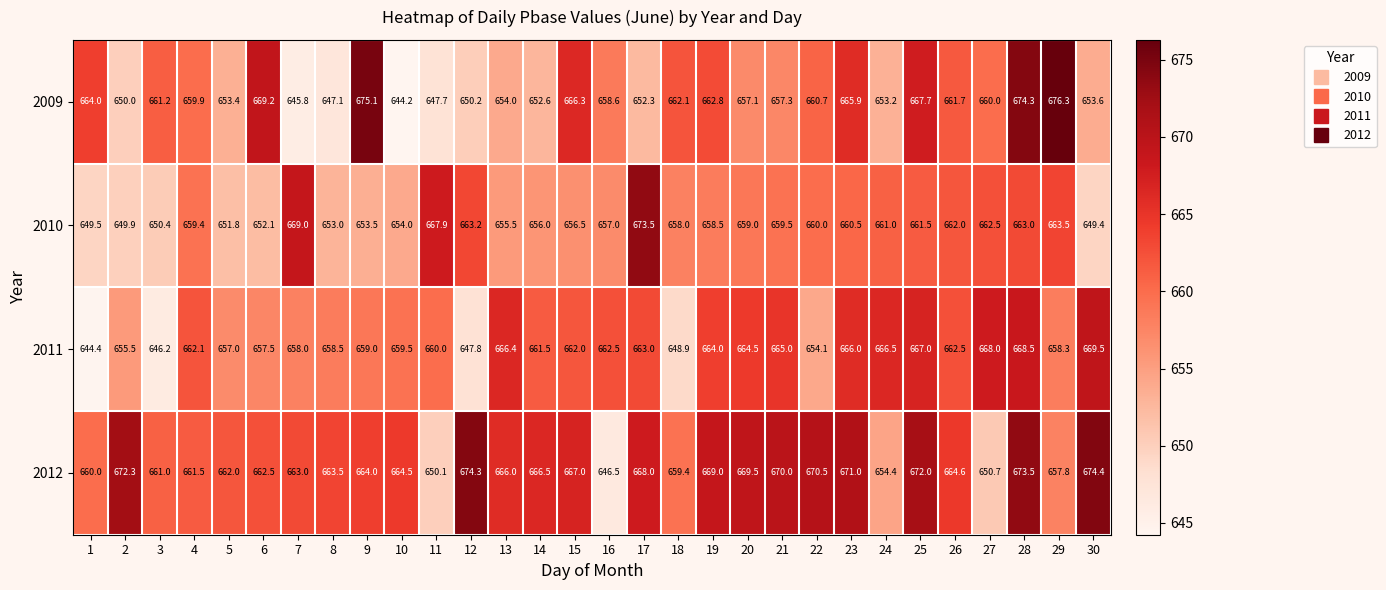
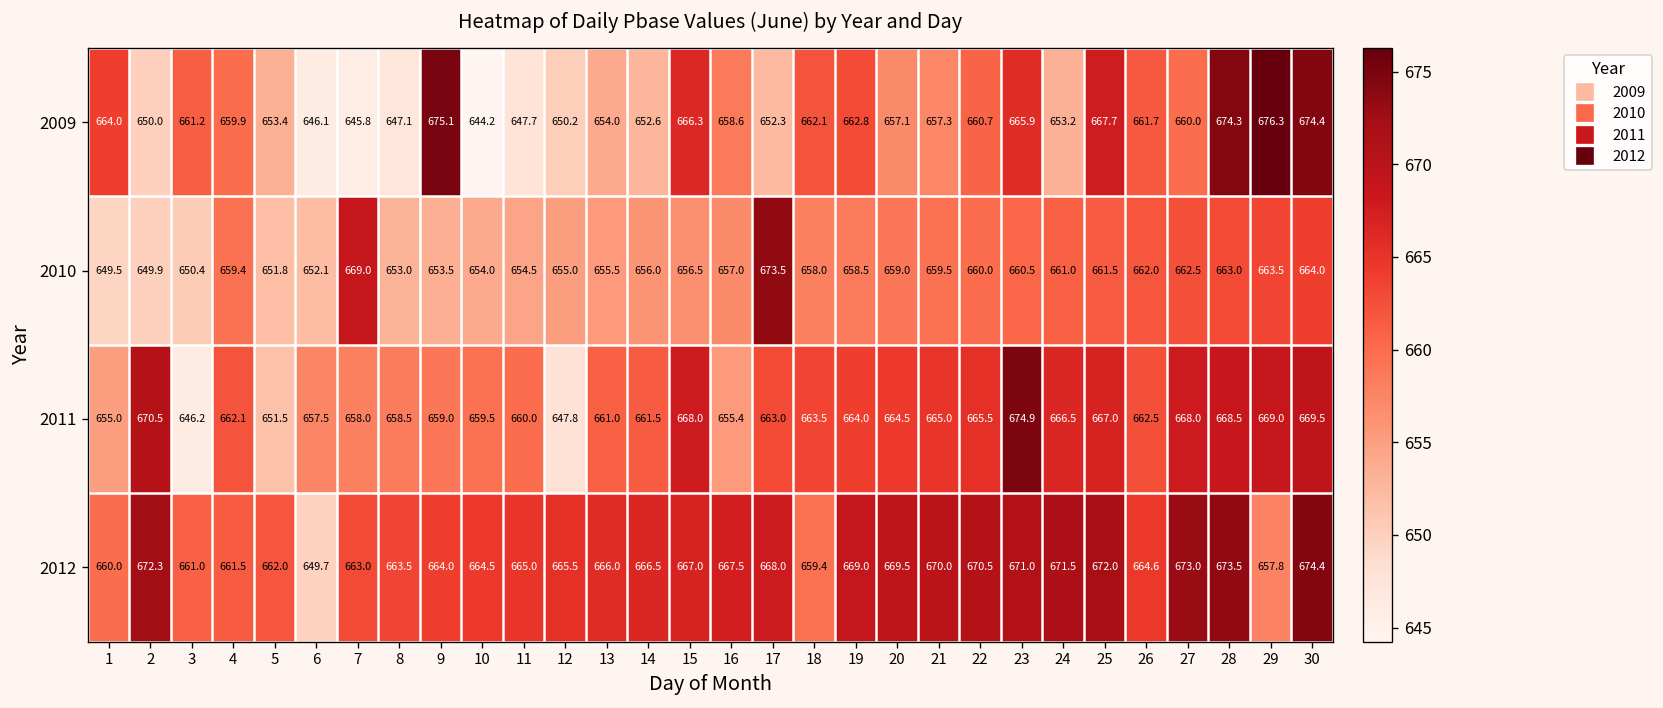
2009, 6: 669.2 -> 646.1
2009, 30: 653.6 -> 674.4
2010, 11: 667.9 -> 654.5
2010, 12: 663.2 -> 655.0
2010, 30: 649.4 -> 664.0
2011, 1: 644.4 -> 655.0
2011, 2: 655.5 -> 670.5
2011, 5: 657.0 -> 651.5
2011, 13: 666.4 -> 661.0
2011, 15: 662.0 -> 668.0
2011, 16: 662.5 -> 655.4
2011, 18: 648.9 -> 663.5
2011, 22: 654.1 -> 665.5
2011, 23: 666.0 -> 674.9
2011, 29: 658.3 -> 669.0
2012, 6: 662.5 -> 649.7
2012, 11: 650.1 -> 665.0
2012, 12: 674.3 -> 665.5
2012, 16: 646.5 -> 667.5
2012, 24: 654.4 -> 671.5
2012, 27: 650.7 -> 673.0
